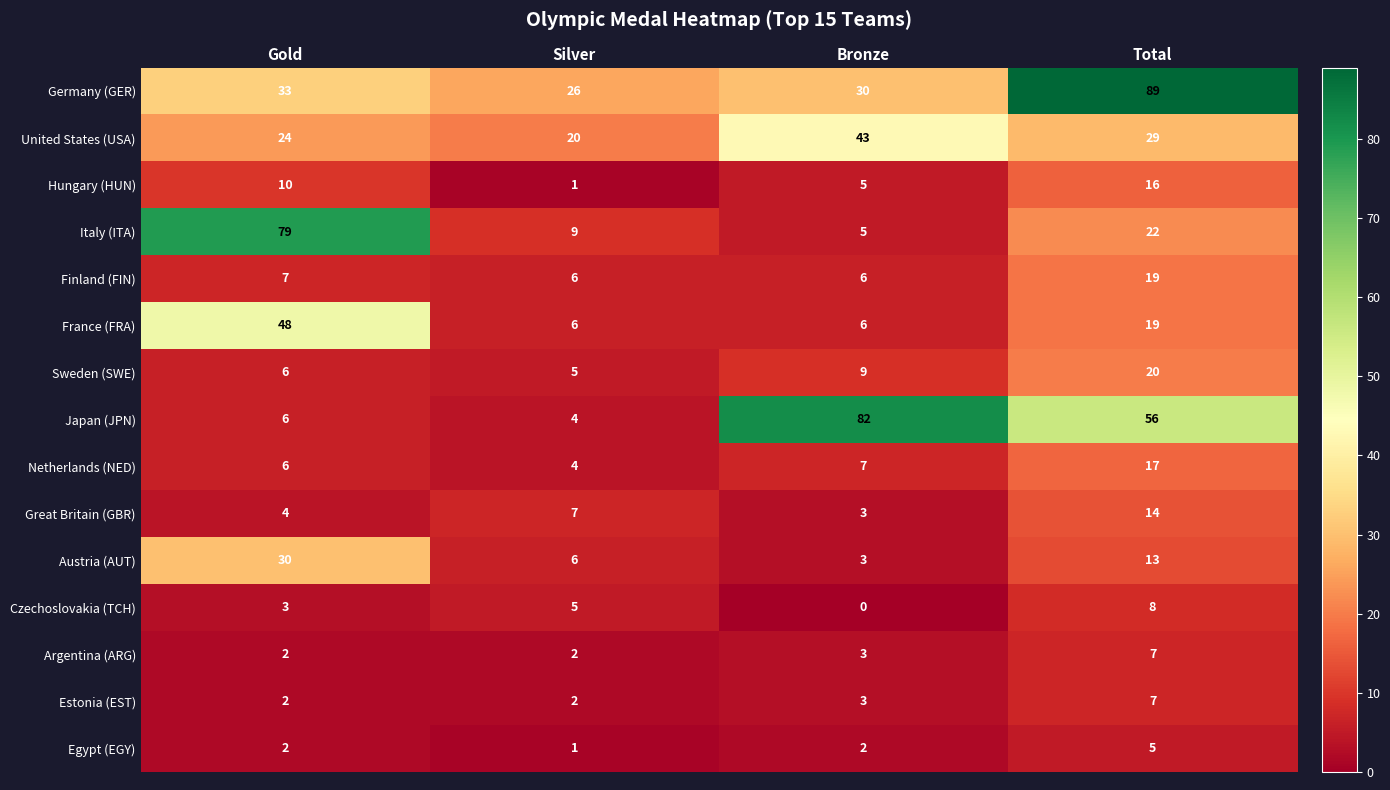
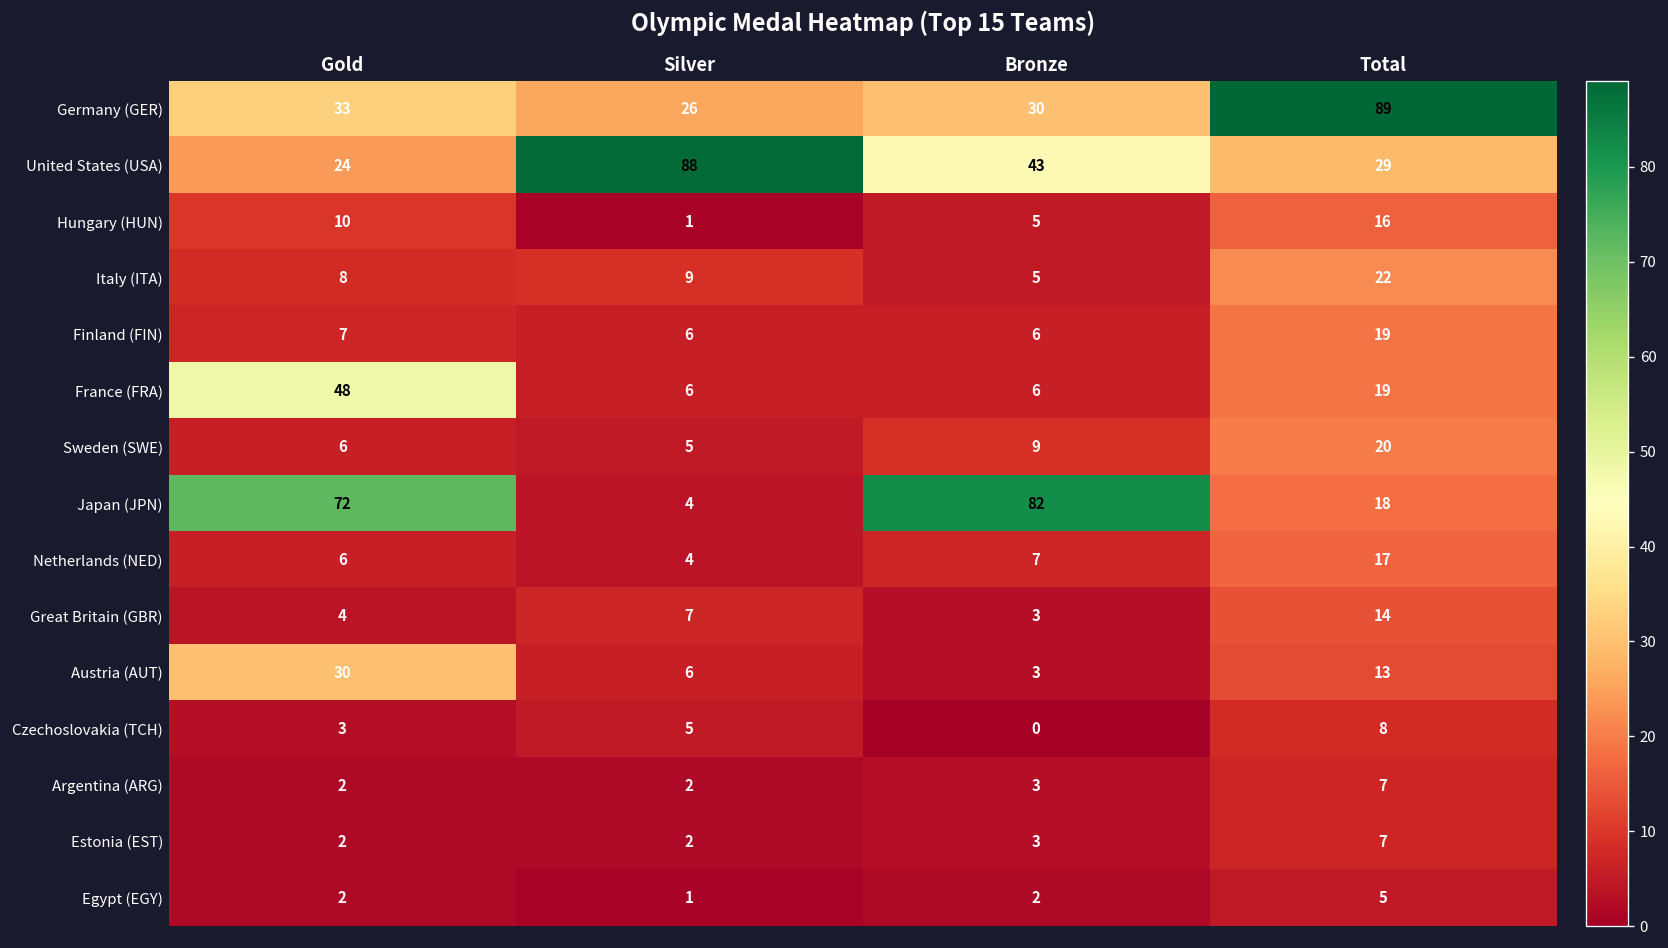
United States (USA), Silver: 20 -> 88
Italy (ITA), Gold: 79 -> 8
Japan (JPN), Gold: 6 -> 72
Japan (JPN), Total: 56 -> 18
